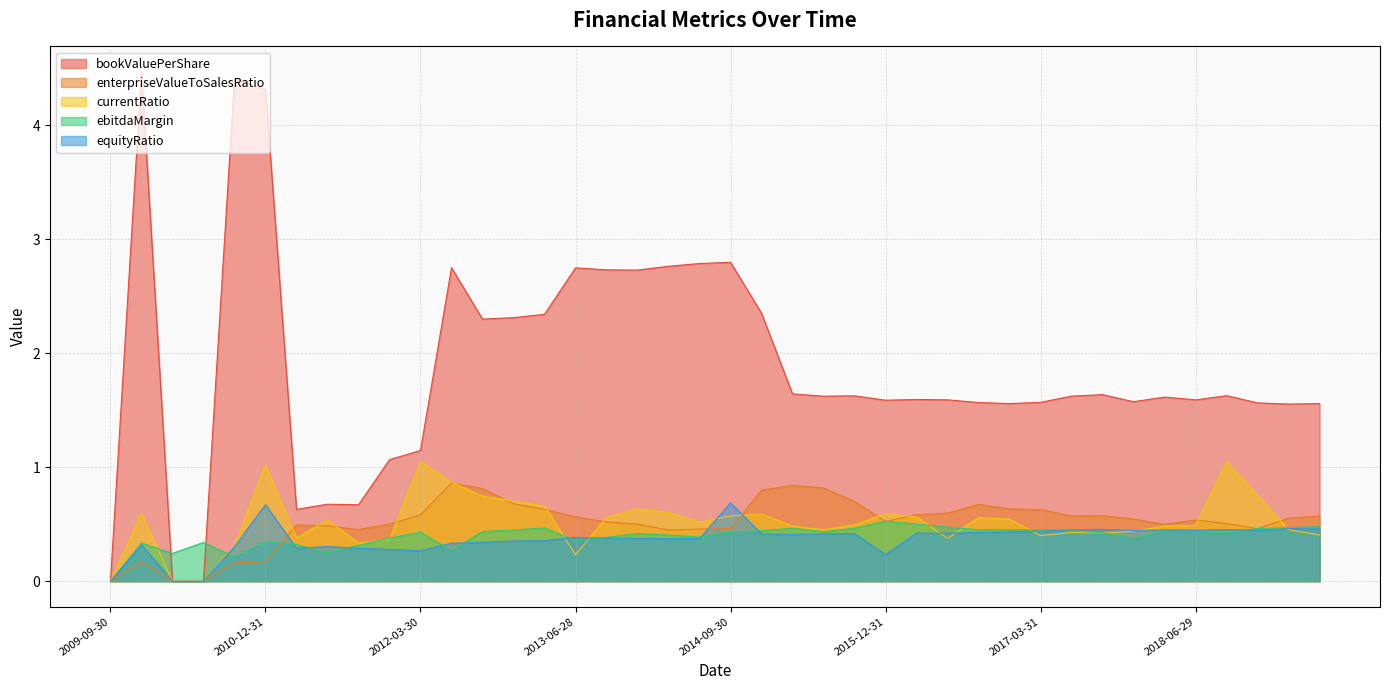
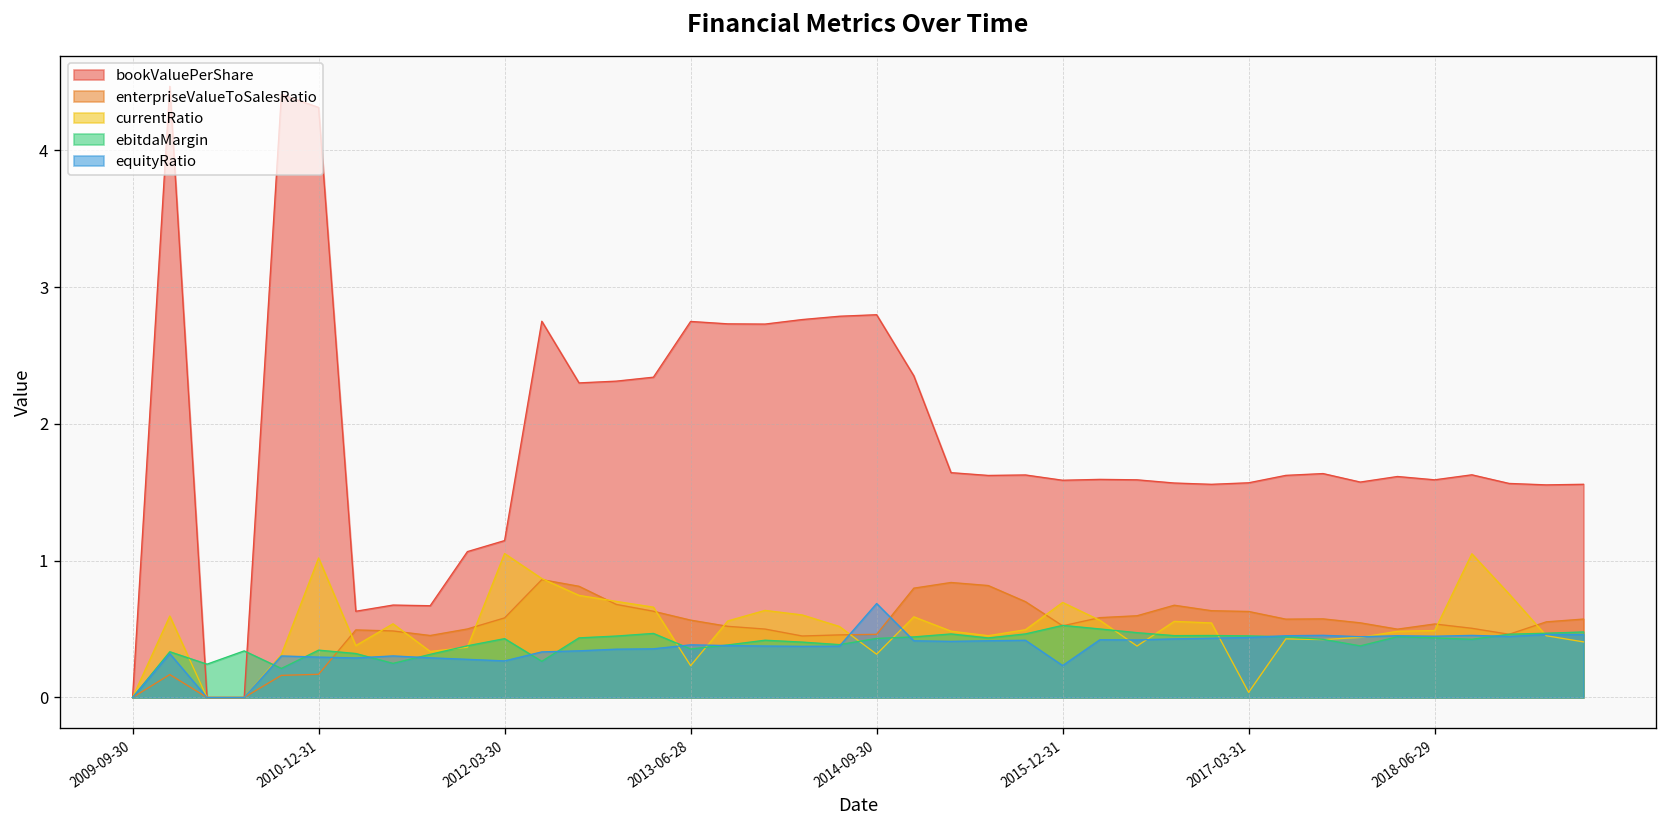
equityRatio, 2010-12-31: 0.67 -> 0.30
currentRatio, 2014-09-30: 0.57 -> 0.32
currentRatio, 2015-12-31: 0.59 -> 0.69
currentRatio, 2017-03-31: 0.40 -> 0.04
